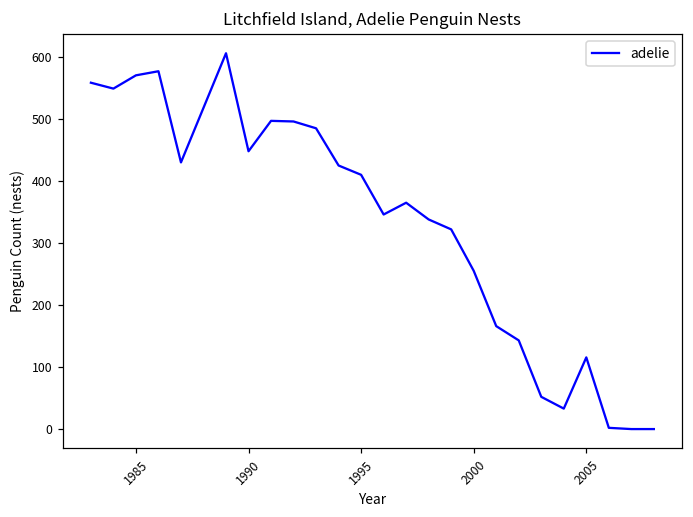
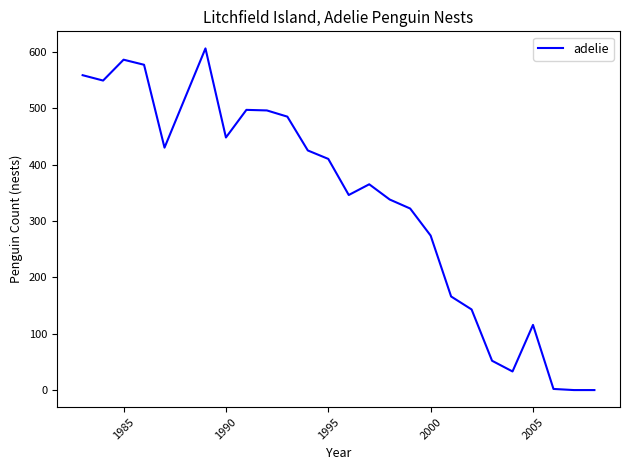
1985: 570 -> 590
2000: 260 -> 270
